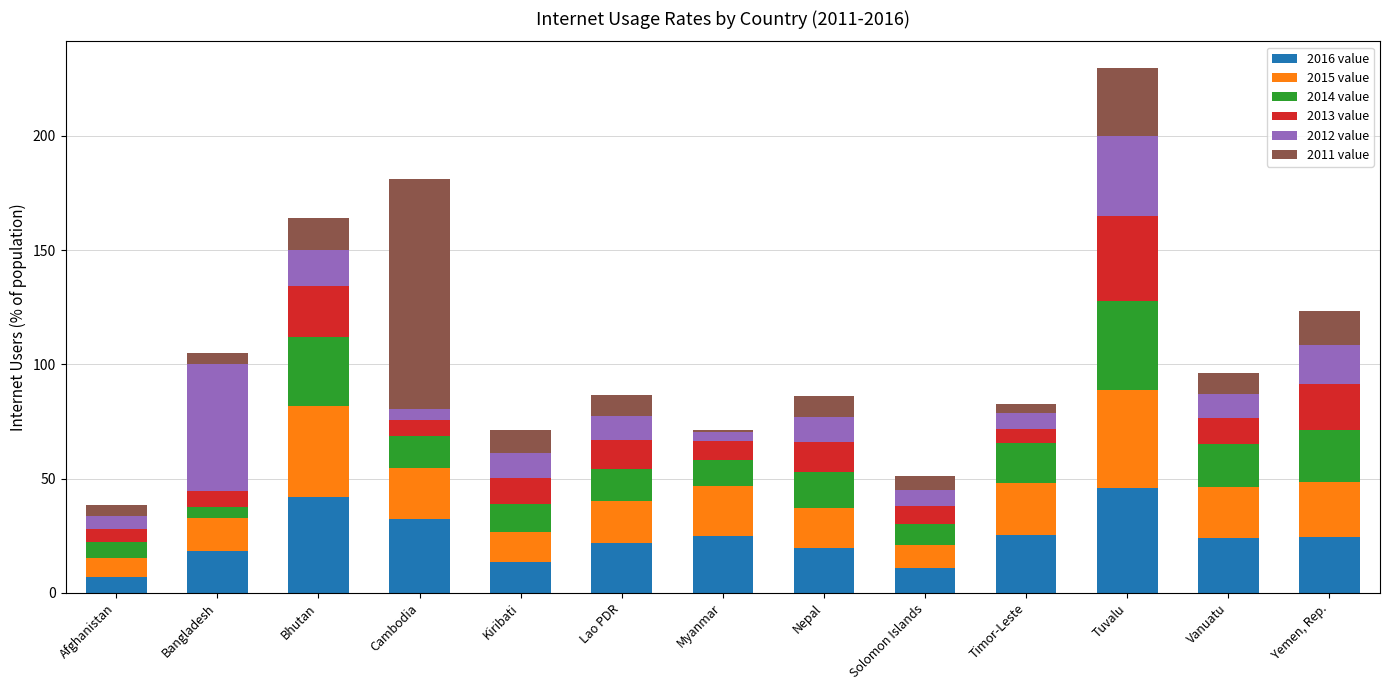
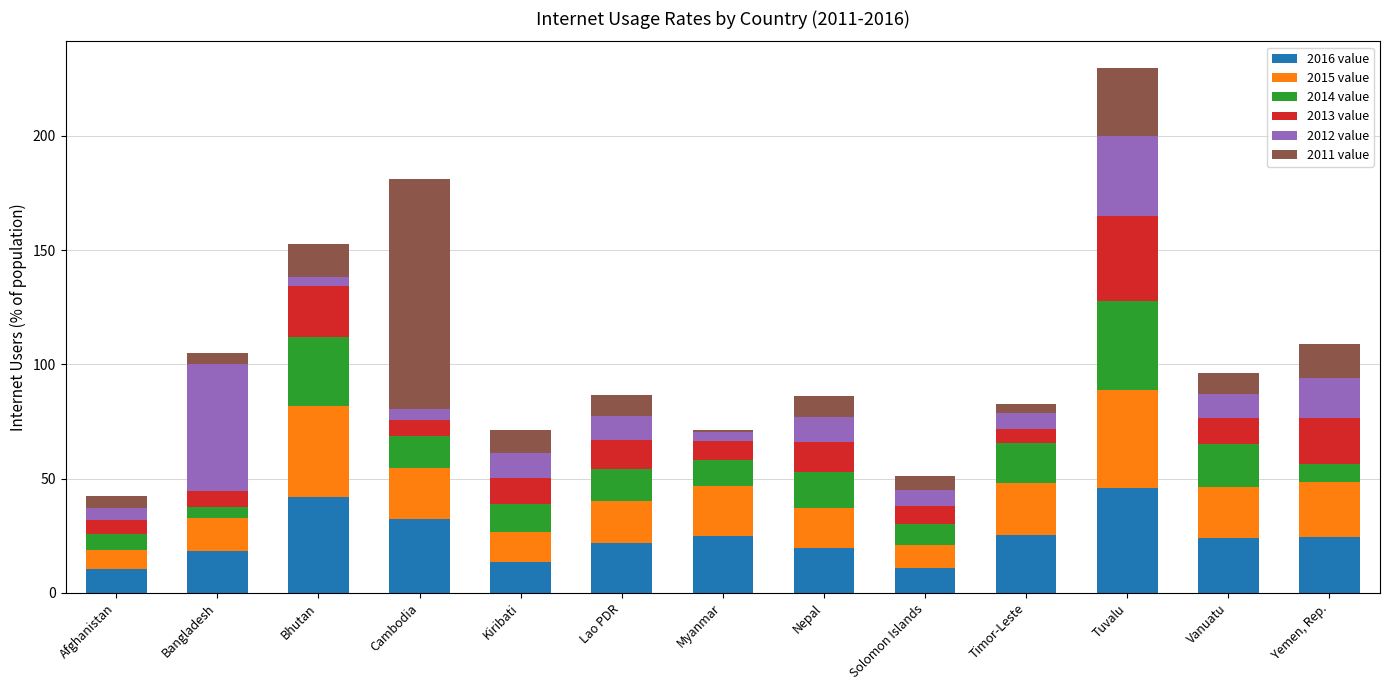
2016 value, Afghanistan: 7 -> 11
2012 value, Bhutan: 16 -> 4
2014 value, Yemen, Rep.: 23 -> 8
